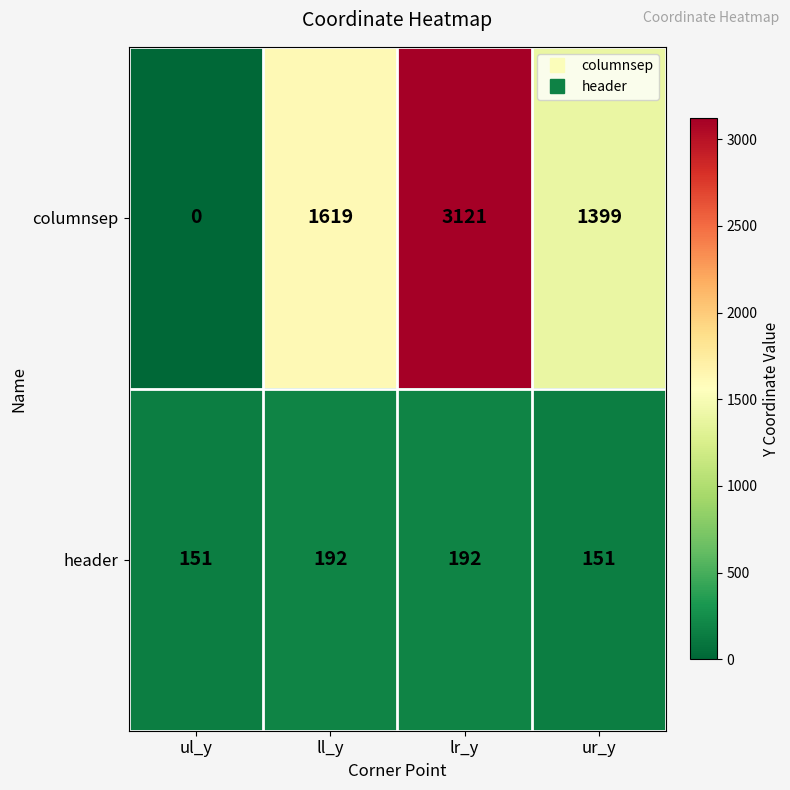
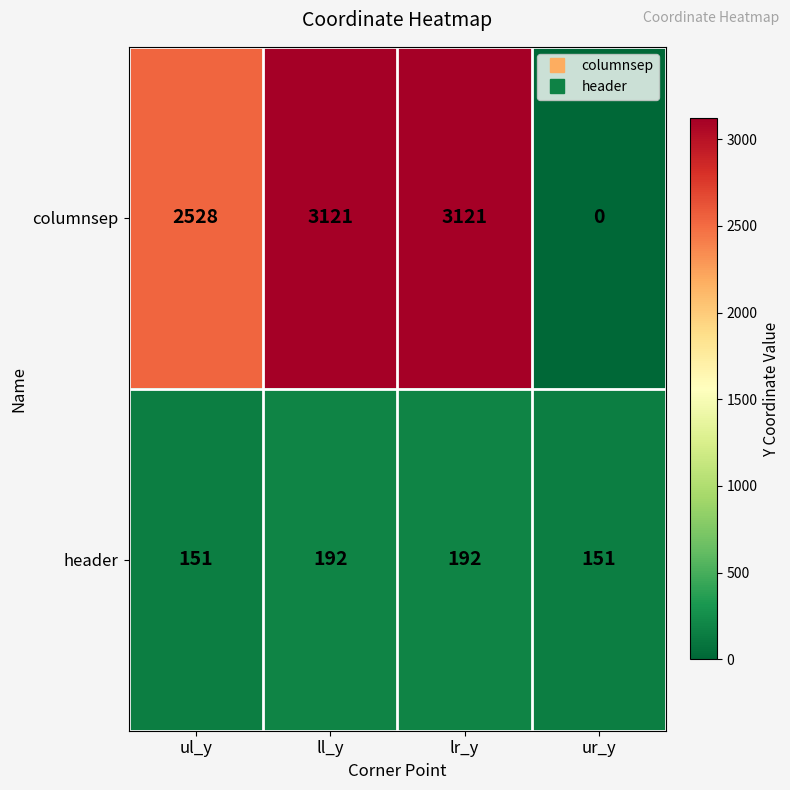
columnsep, ul_y: 0 -> 2528
columnsep, ll_y: 1619 -> 3121
columnsep, ur_y: 1399 -> 0
